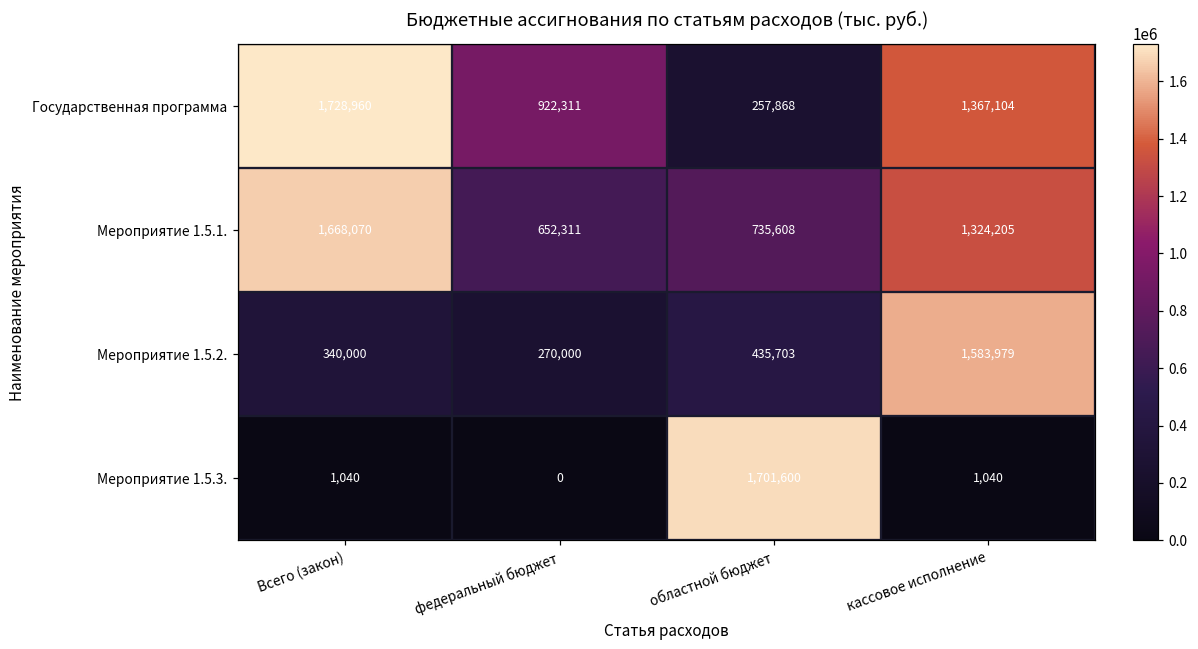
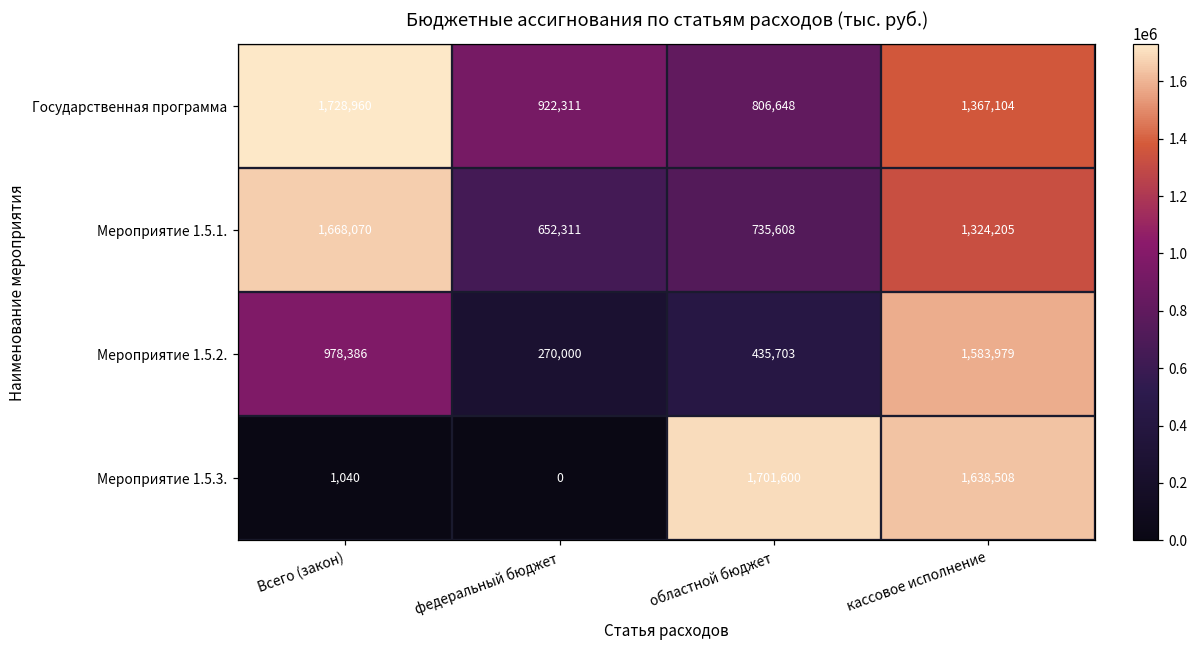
Государственная программа, областной бюджет: 257,868 -> 806,648
Мероприятие 1.5.2., Всего (закон): 340,000 -> 978,386
Мероприятие 1.5.3., кассовое исполнение: 1,040 -> 1,638,508
